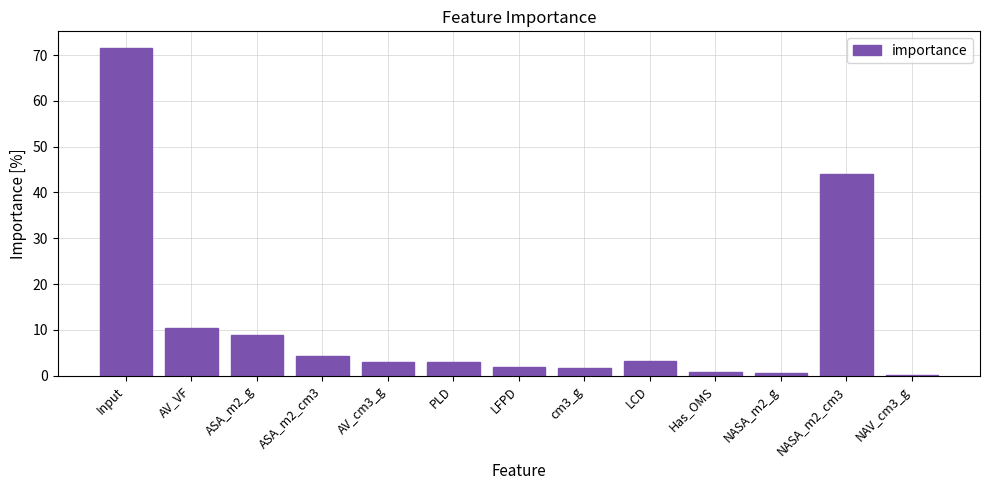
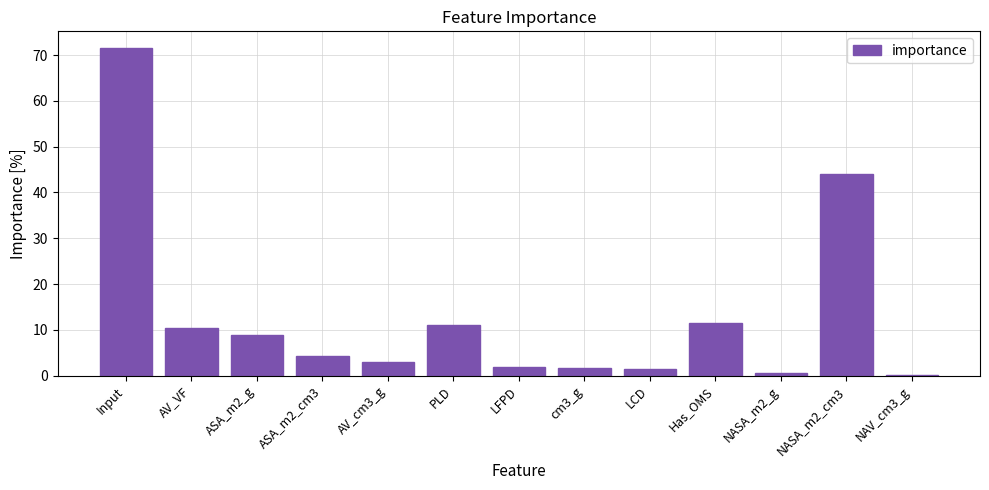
PLD: 3 -> 11
LCD: 3 -> 1
Has_OMS: 1 -> 11
